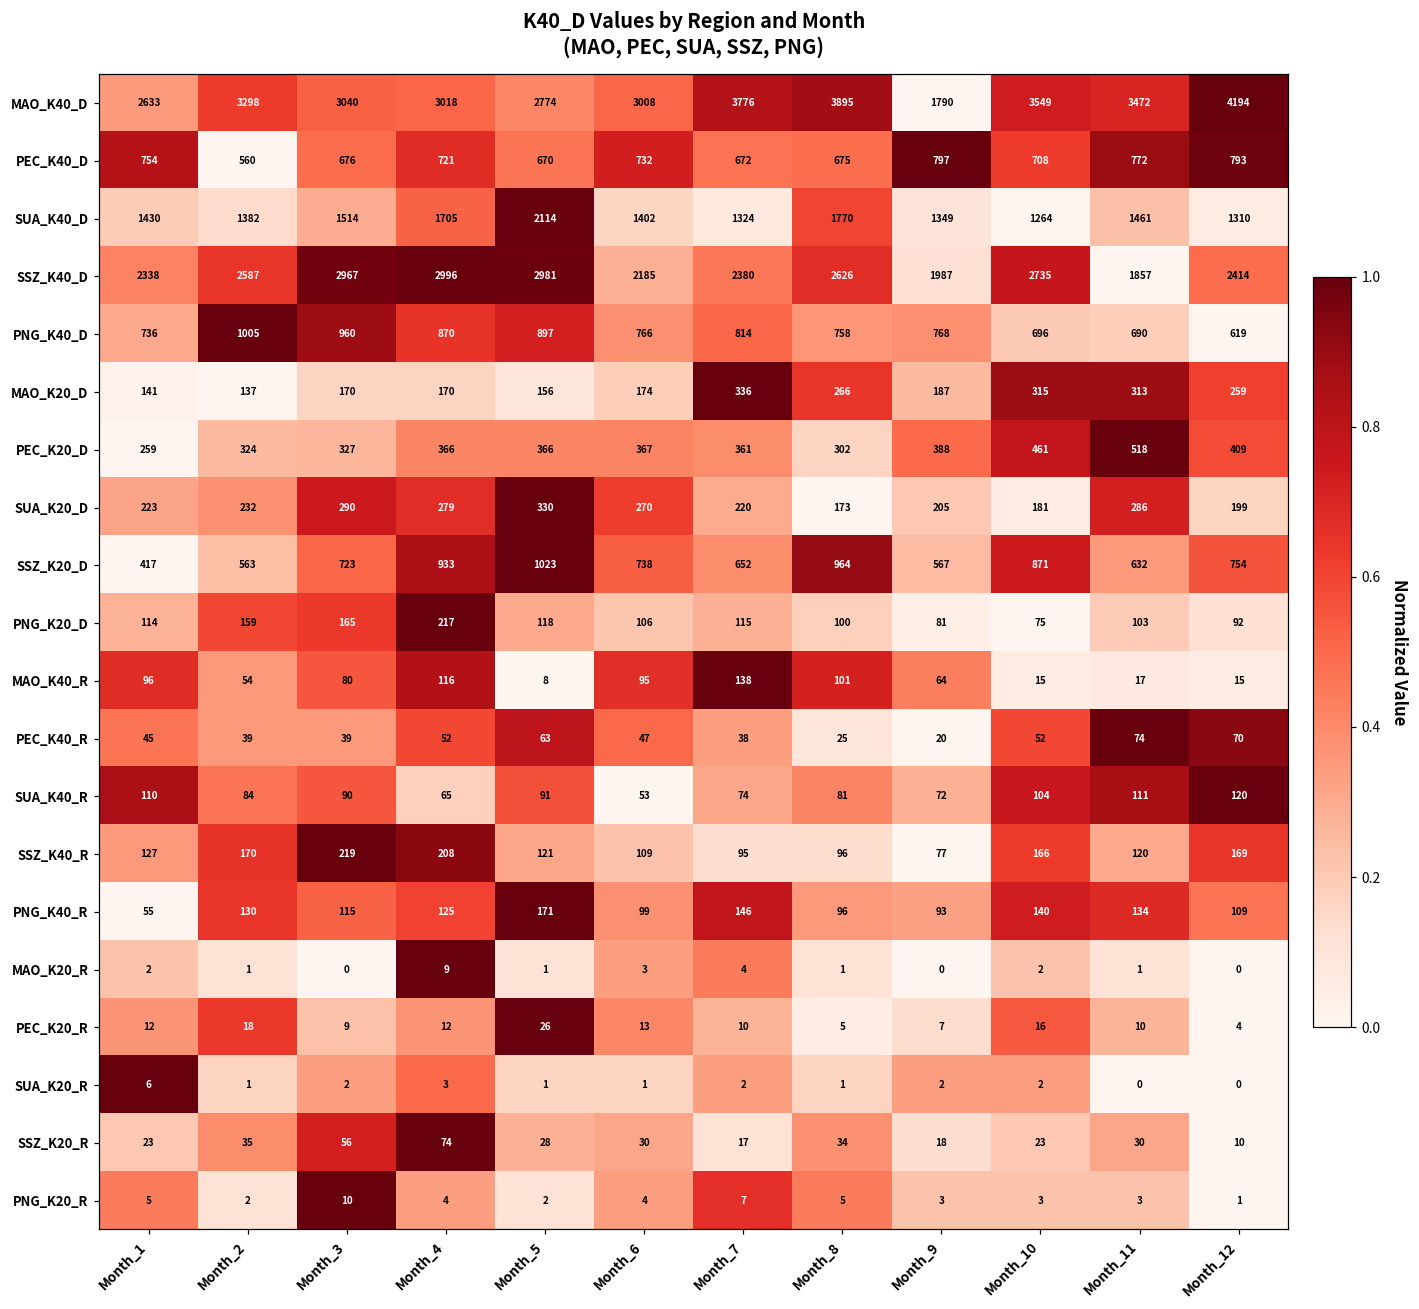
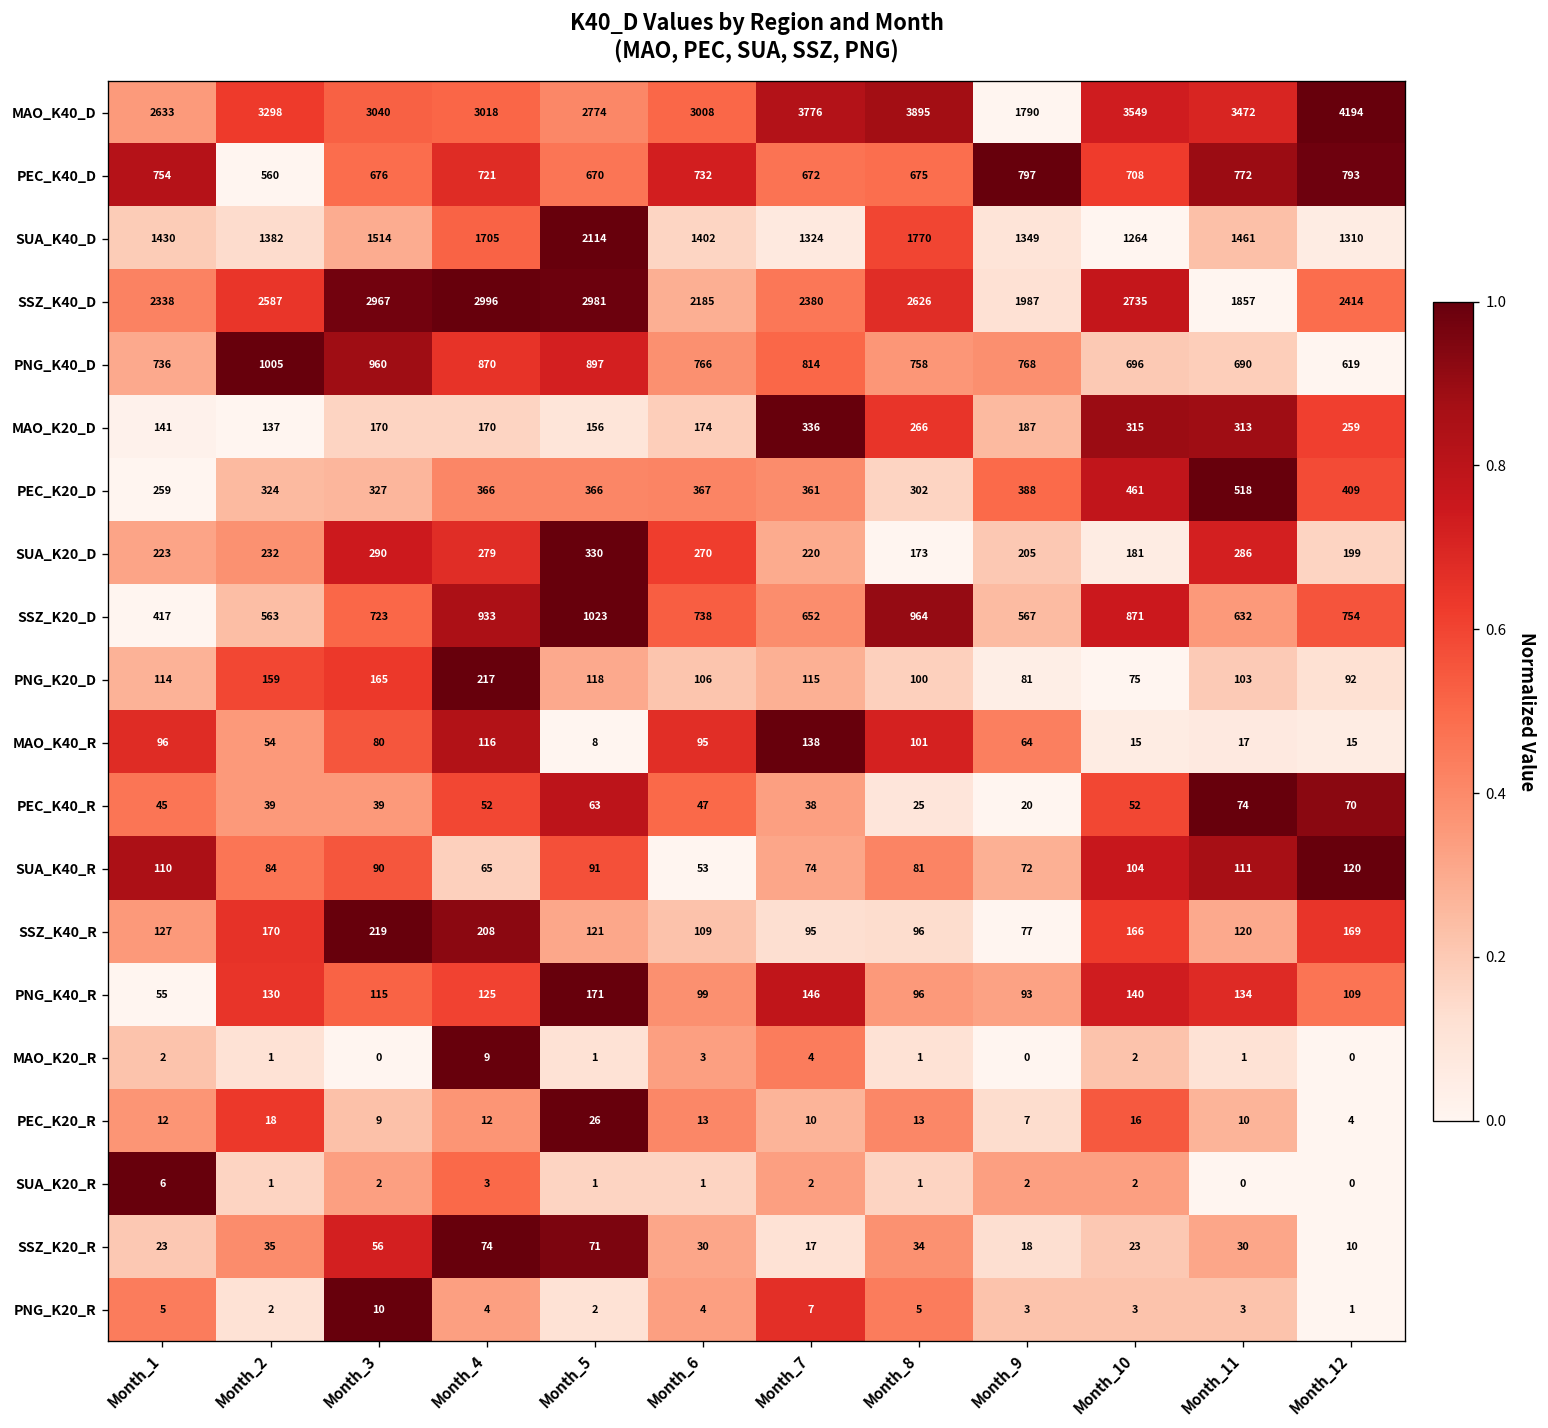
PEC_K20_R, Month_8: 5 -> 13
SSZ_K20_R, Month_5: 28 -> 71
